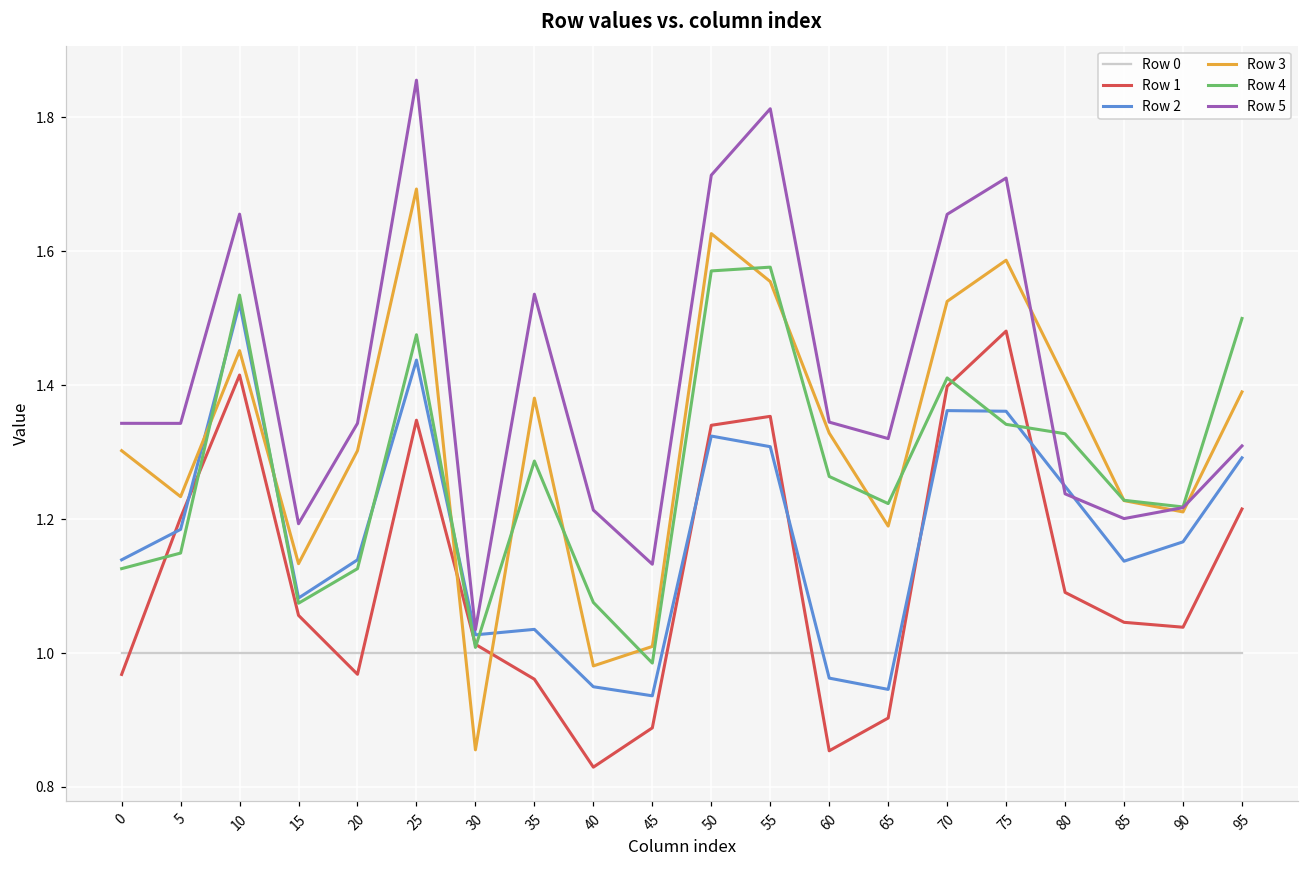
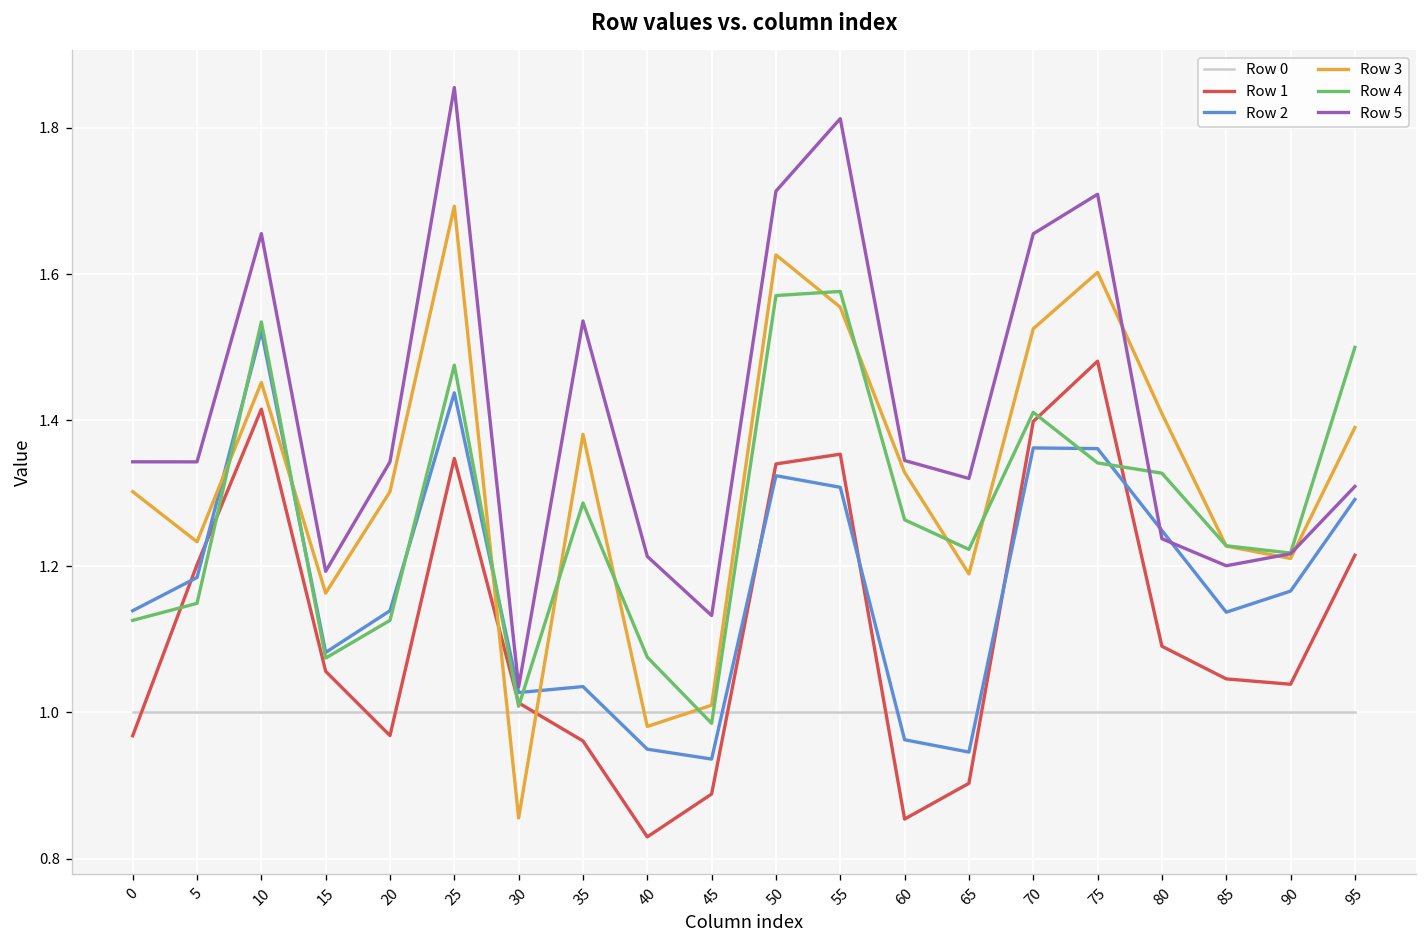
Row 3, 15: 1.13 -> 1.16
Row 3, 75: 1.59 -> 1.60
